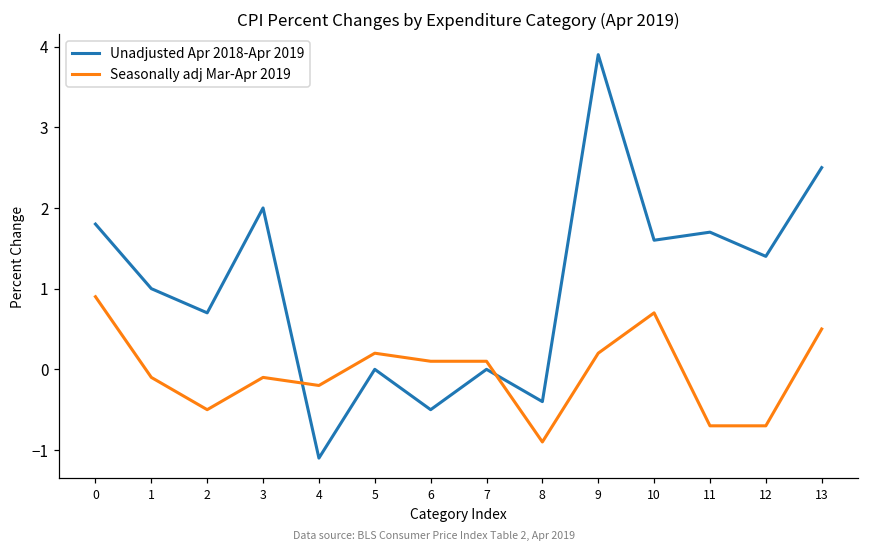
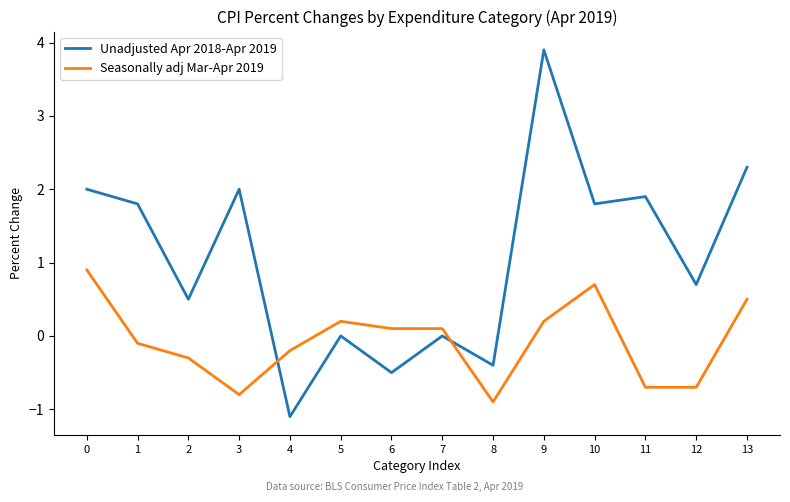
Unadjusted Apr 2018-Apr 2019, 0: 1.8 -> 2.0
Unadjusted Apr 2018-Apr 2019, 1: 1.0 -> 1.8
Unadjusted Apr 2018-Apr 2019, 2: 0.7 -> 0.5
Seasonally adj Mar-Apr 2019, 2: -0.5 -> -0.3
Seasonally adj Mar-Apr 2019, 3: -0.1 -> -0.8
Unadjusted Apr 2018-Apr 2019, 10: 1.6 -> 1.8
Unadjusted Apr 2018-Apr 2019, 11: 1.7 -> 1.9
Unadjusted Apr 2018-Apr 2019, 12: 1.4 -> 0.7
Unadjusted Apr 2018-Apr 2019, 13: 2.5 -> 2.3
